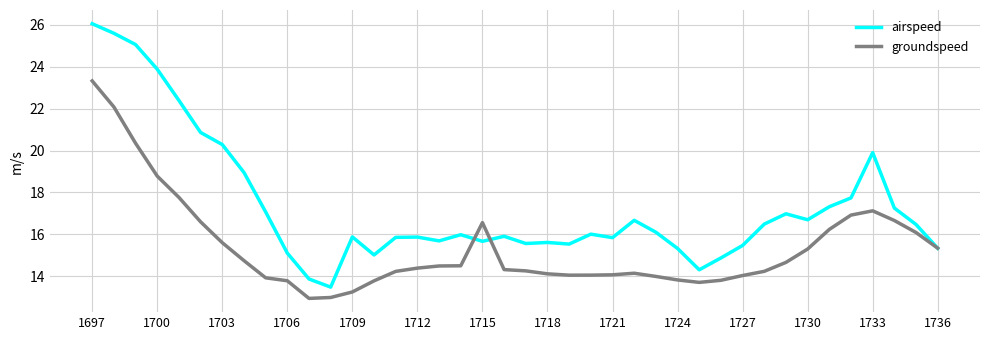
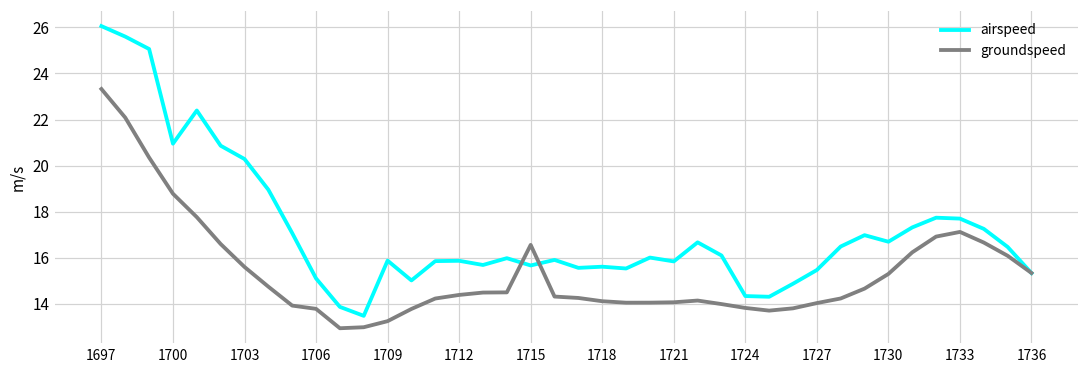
airspeed, 1700: 23.9 -> 21.0
airspeed, 1724: 15.3 -> 14.3
airspeed, 1733: 19.9 -> 17.7
